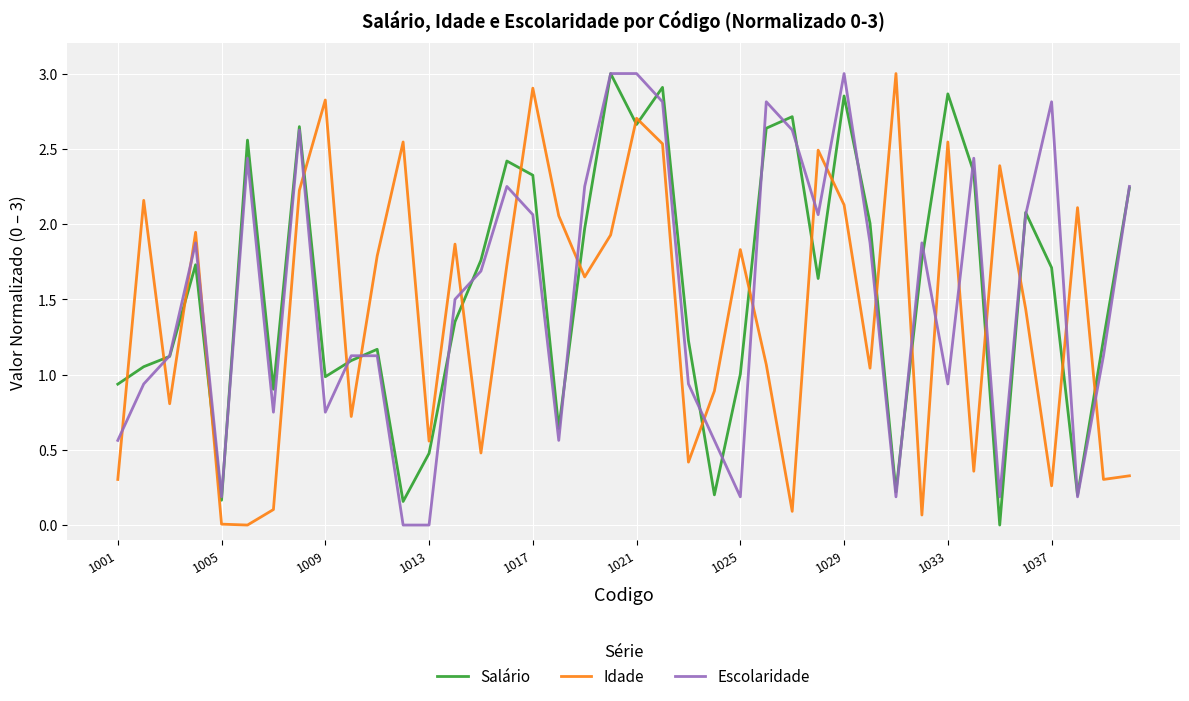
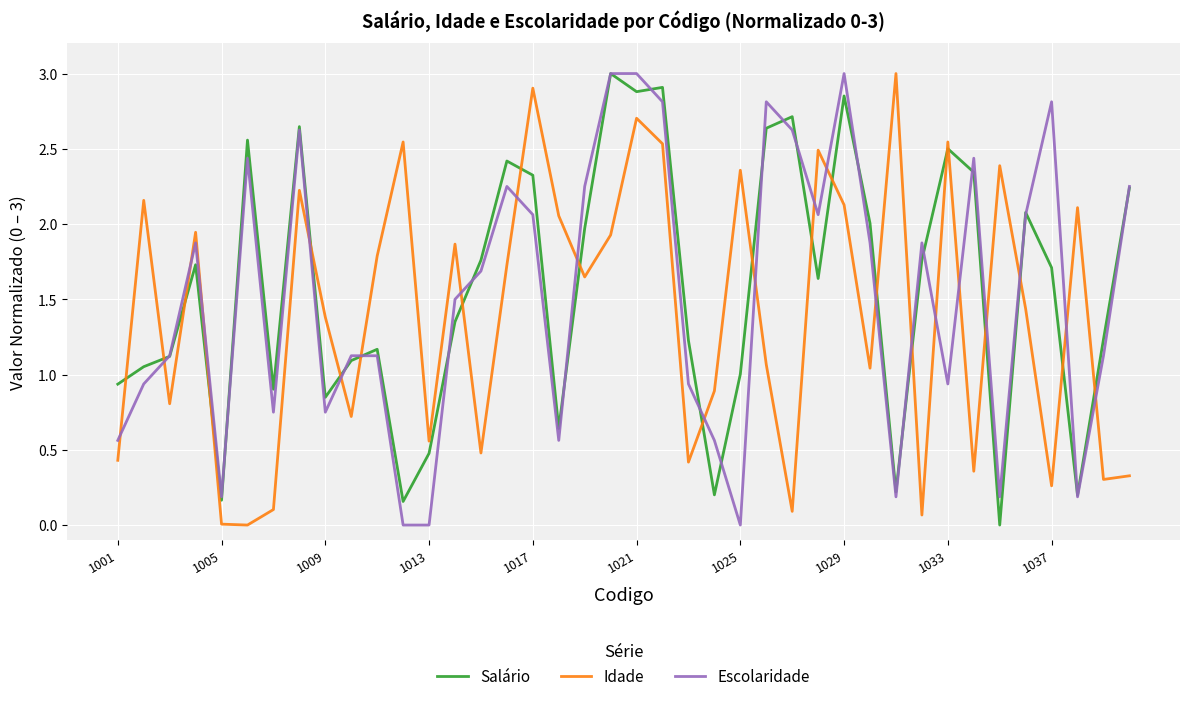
Idade, 1001: 0.30 -> 0.43
Salário, 1009: 0.99 -> 0.85
Idade, 1009: 2.82 -> 1.38
Salário, 1021: 2.66 -> 2.88
Idade, 1025: 1.83 -> 2.36
Escolaridade, 1025: 0.19 -> 0.00
Salário, 1033: 2.87 -> 2.50
